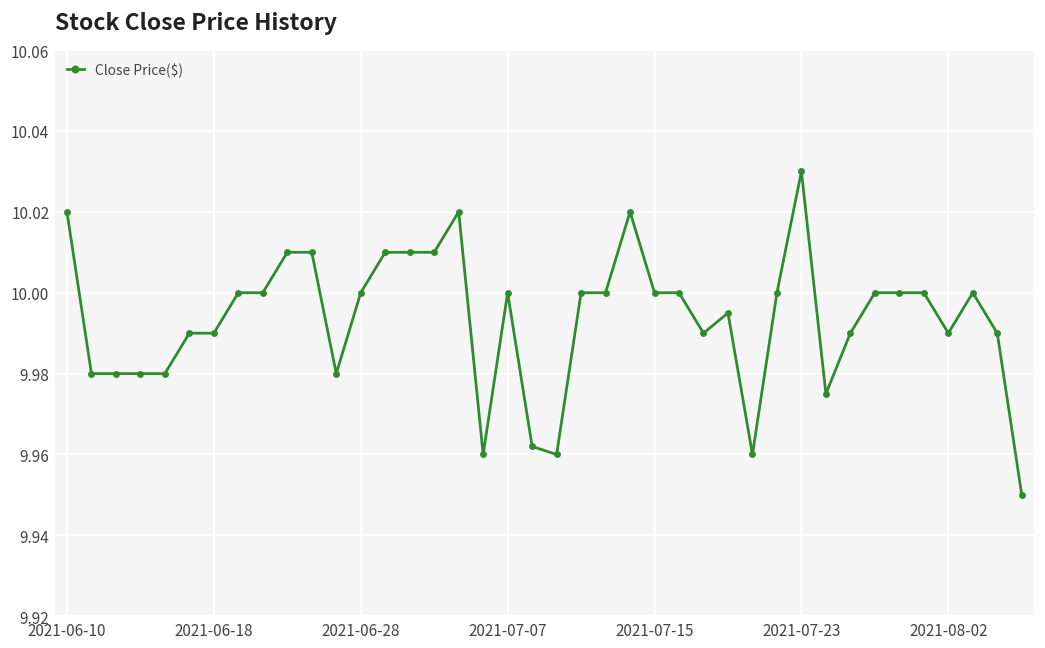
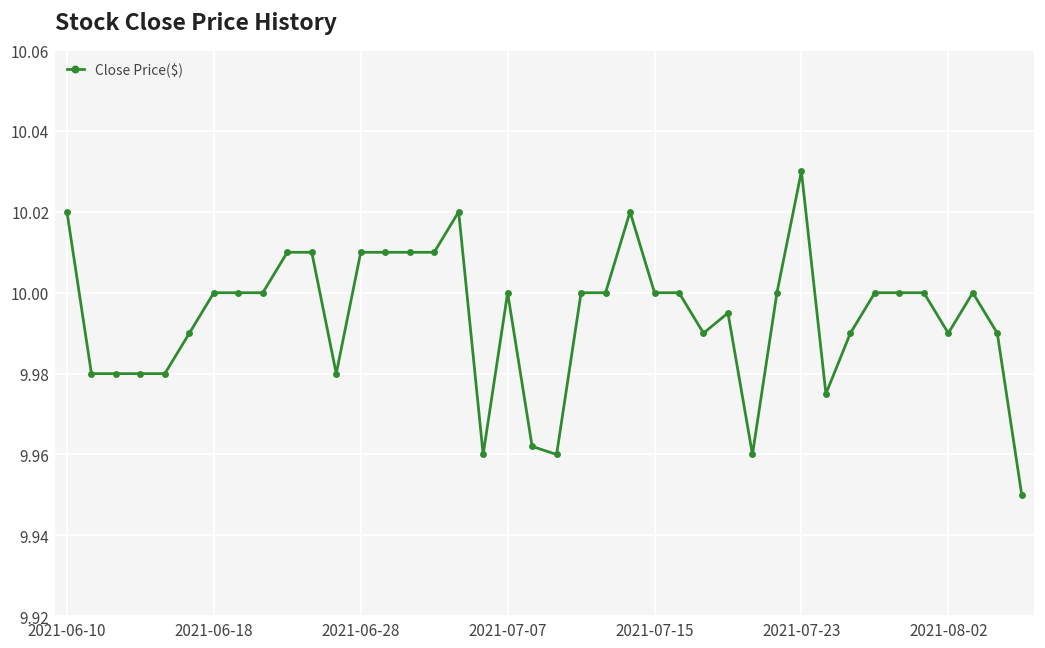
2021-06-18: 9.99 -> 10.00
2021-06-28: 10.00 -> 10.01
